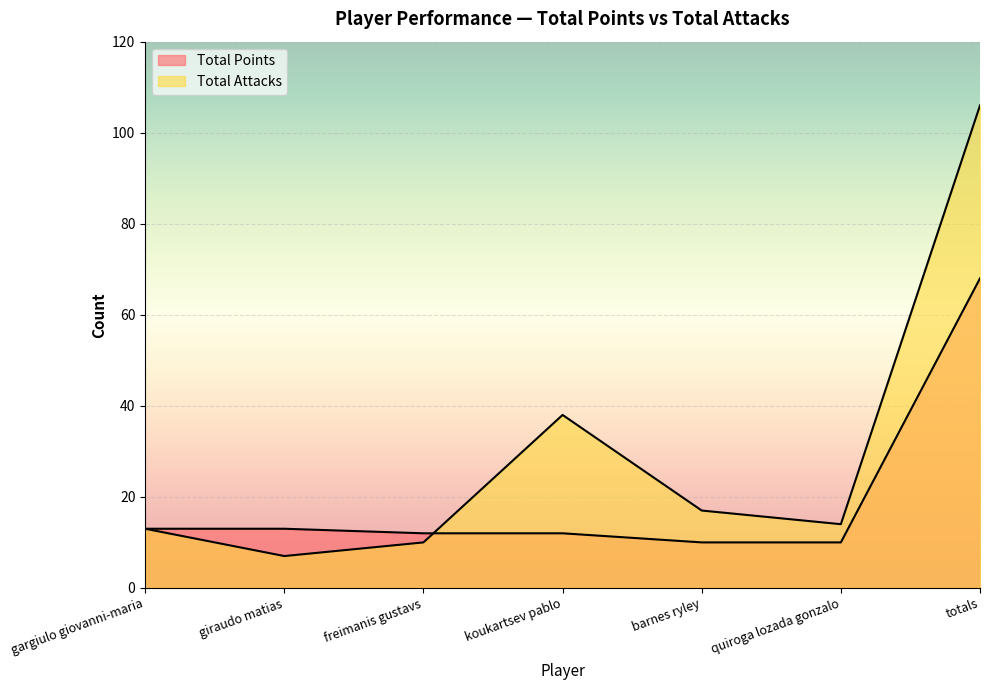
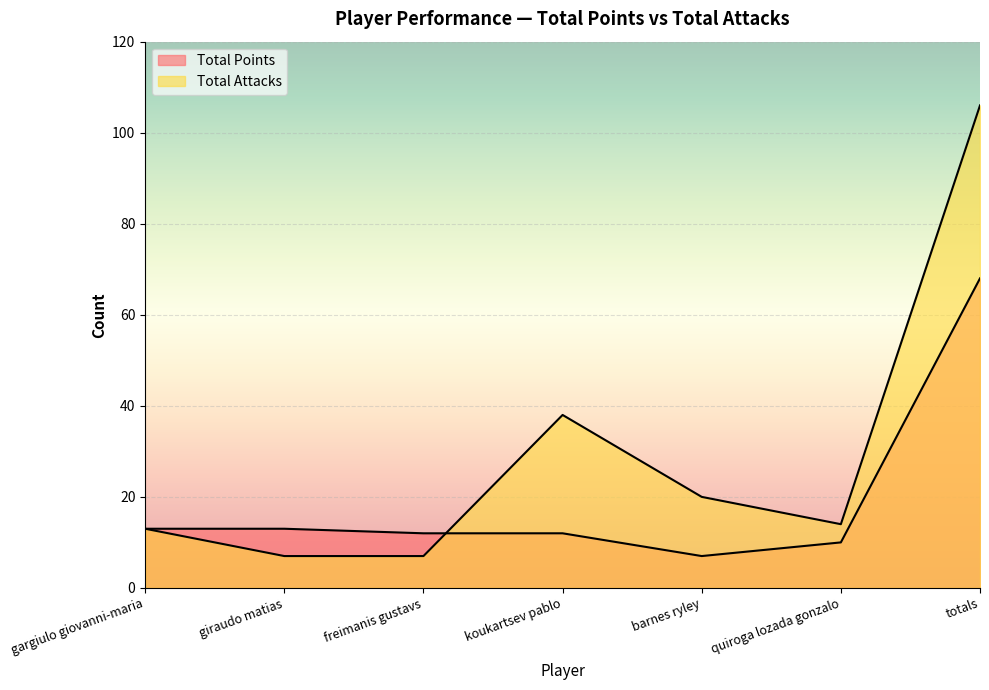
Total Attacks, freimanis gustavs: 10 -> 7
Total Points, barnes ryley: 10 -> 7
Total Attacks, barnes ryley: 17 -> 20
